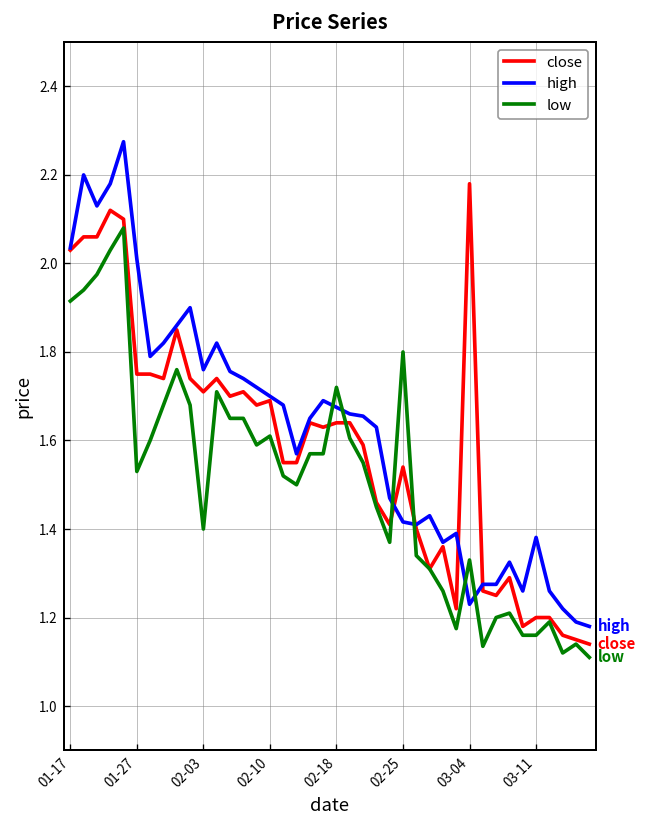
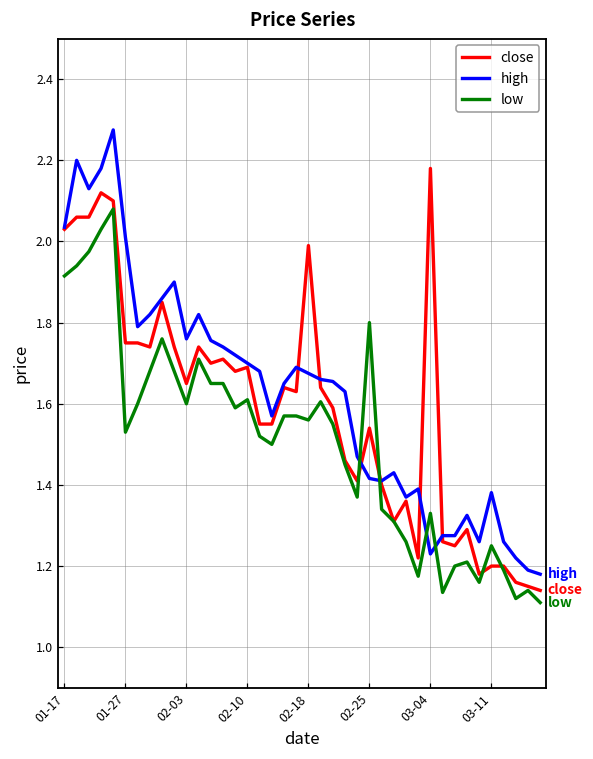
close, 02-03: 1.71 -> 1.65
low, 02-03: 1.4 -> 1.6
close, 02-18: 1.64 -> 1.99
low, 02-18: 1.72 -> 1.56
low, 03-11: 1.16 -> 1.25
